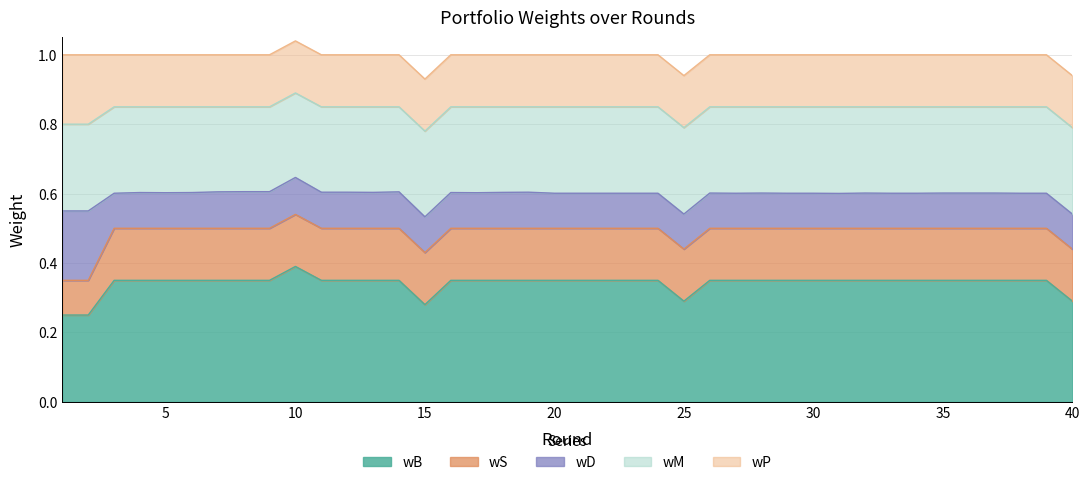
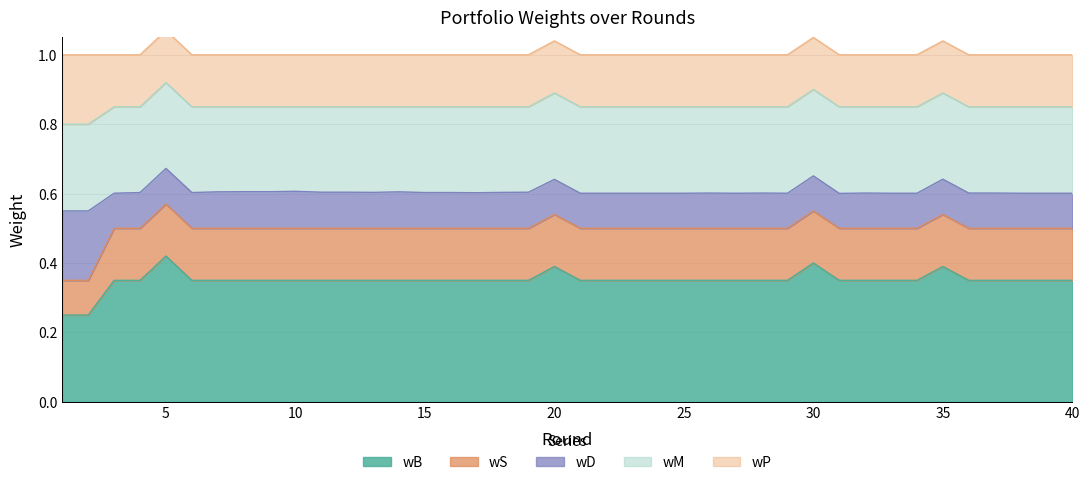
wB, 5: 0.35 -> 0.42
wB, 10: 0.39 -> 0.35
wB, 15: 0.28 -> 0.35
wB, 20: 0.35 -> 0.39
wB, 25: 0.29 -> 0.35
wB, 30: 0.35 -> 0.40
wB, 35: 0.35 -> 0.39
wB, 40: 0.29 -> 0.35
